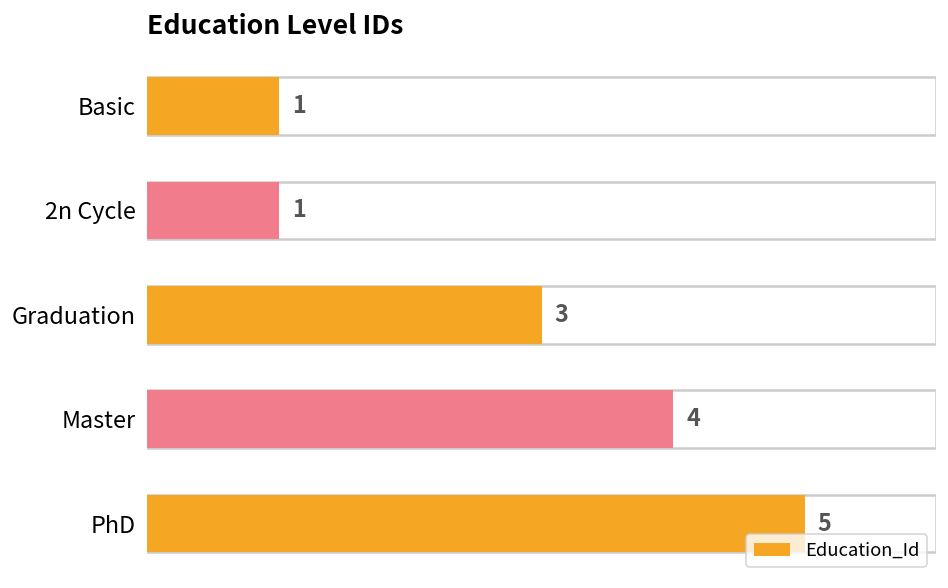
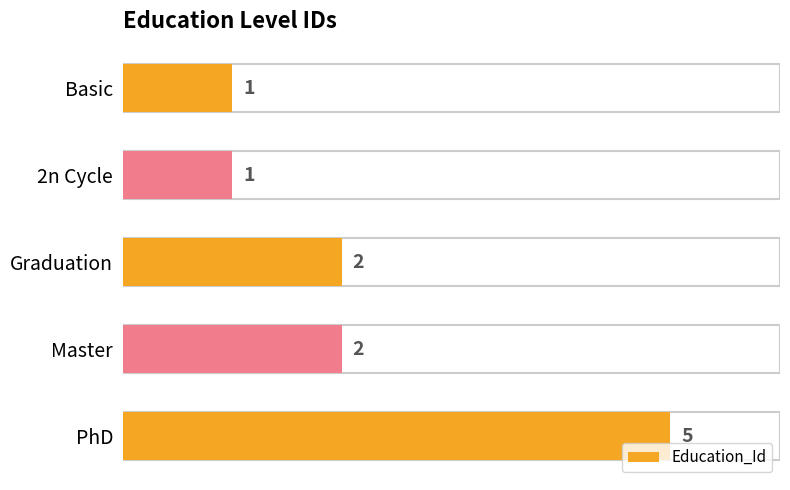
Graduation: 3 -> 2
Master: 4 -> 2
